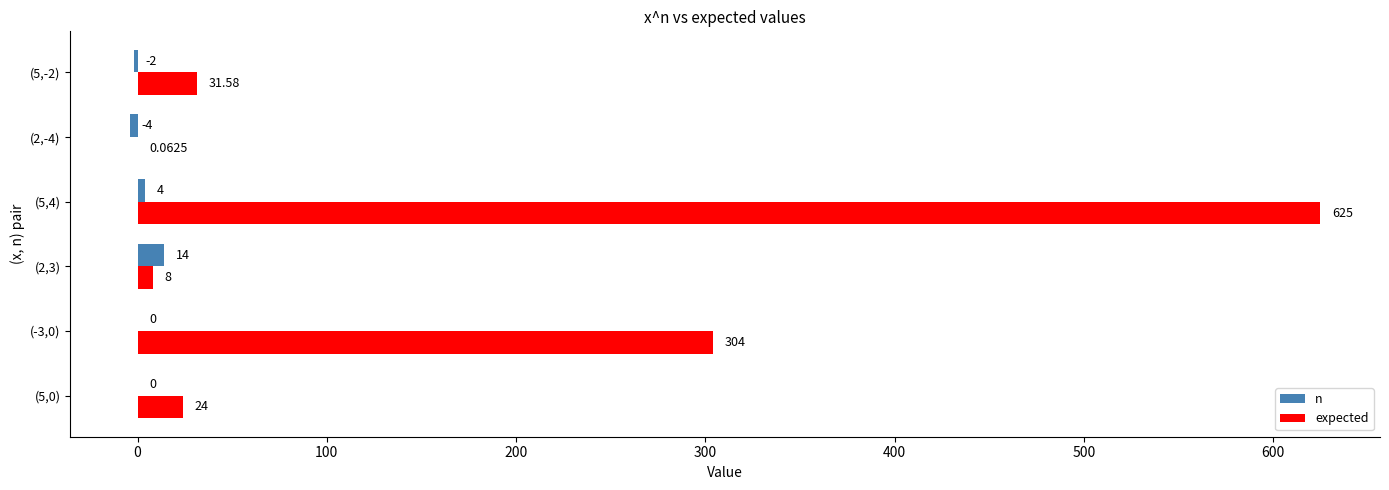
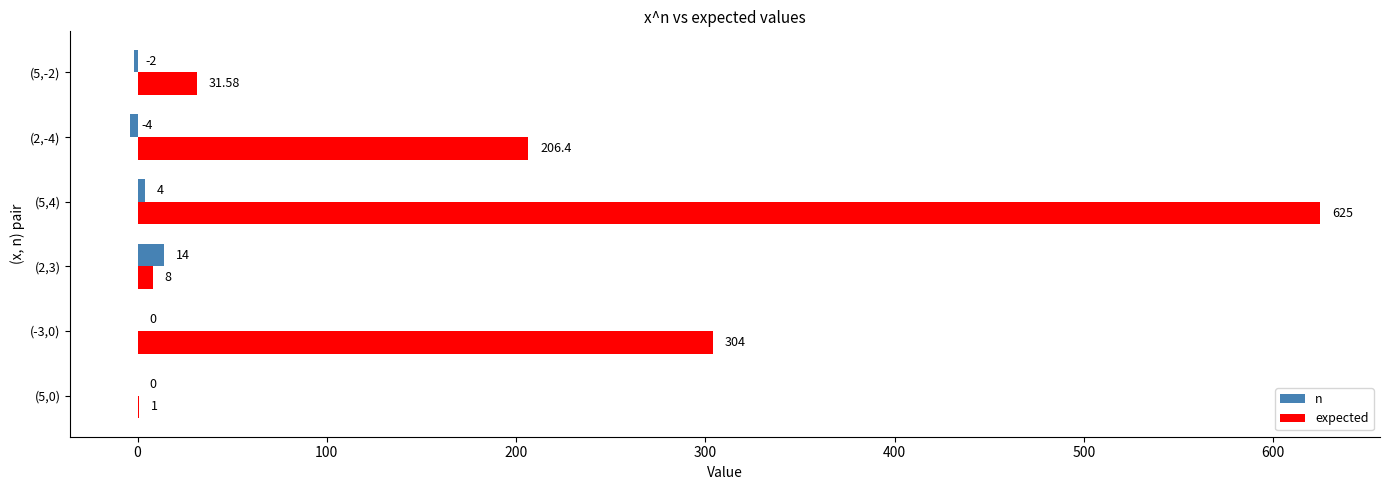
expected, (2,-4): 0.0625 -> 206.4
expected, (5,0): 24 -> 1
